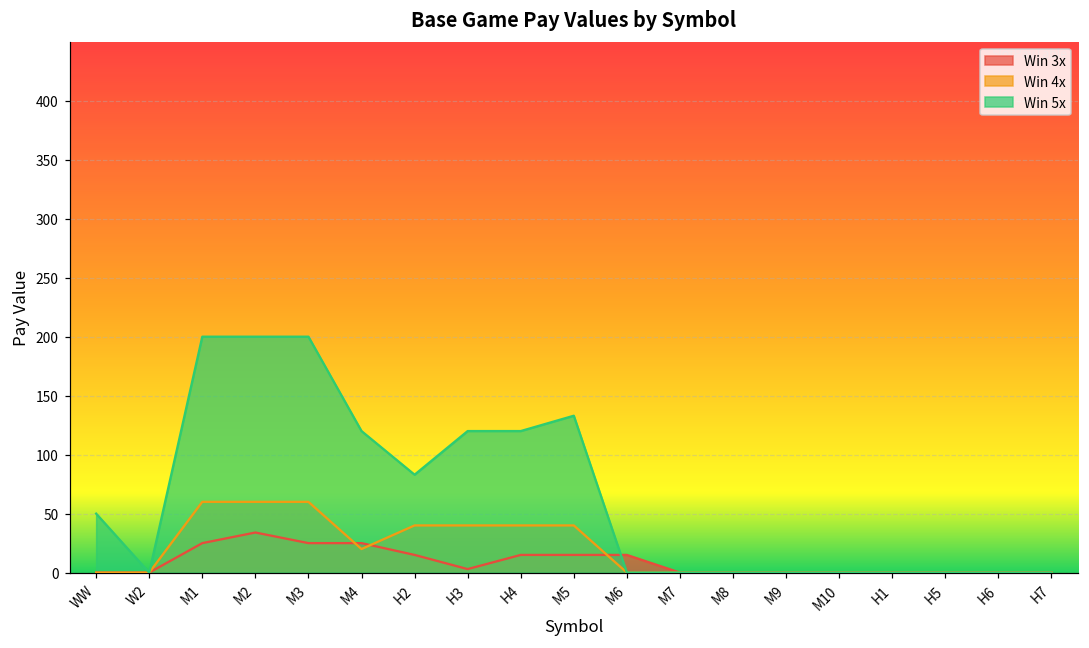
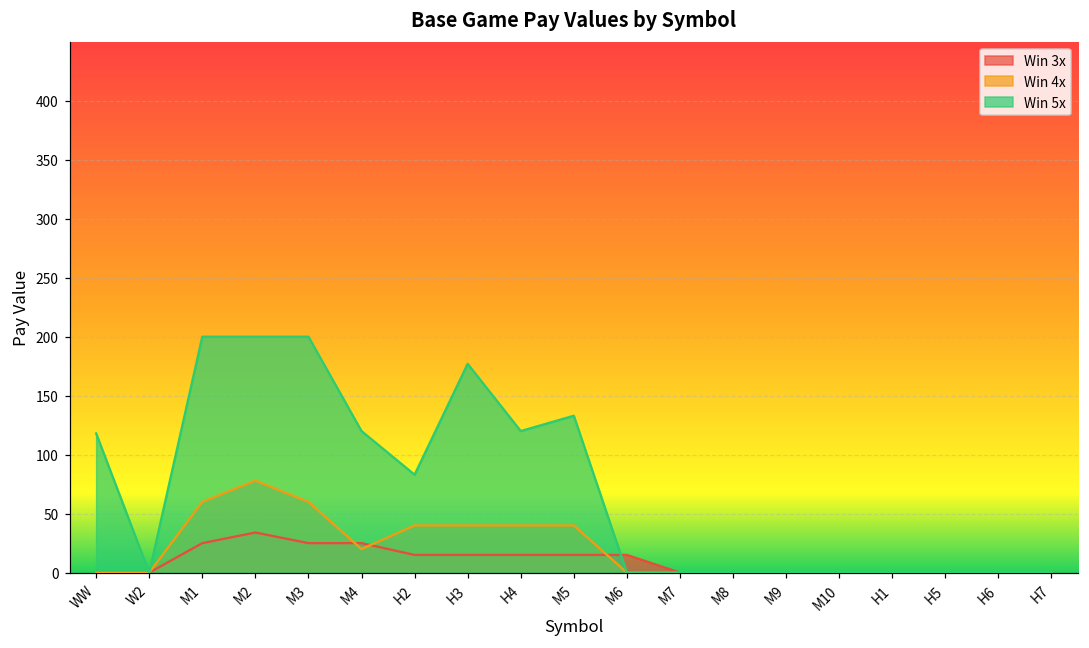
Win 5x, WW: 50 -> 118
Win 4x, M2: 60 -> 78
Win 3x, H3: 3 -> 15
Win 5x, H3: 120 -> 177
